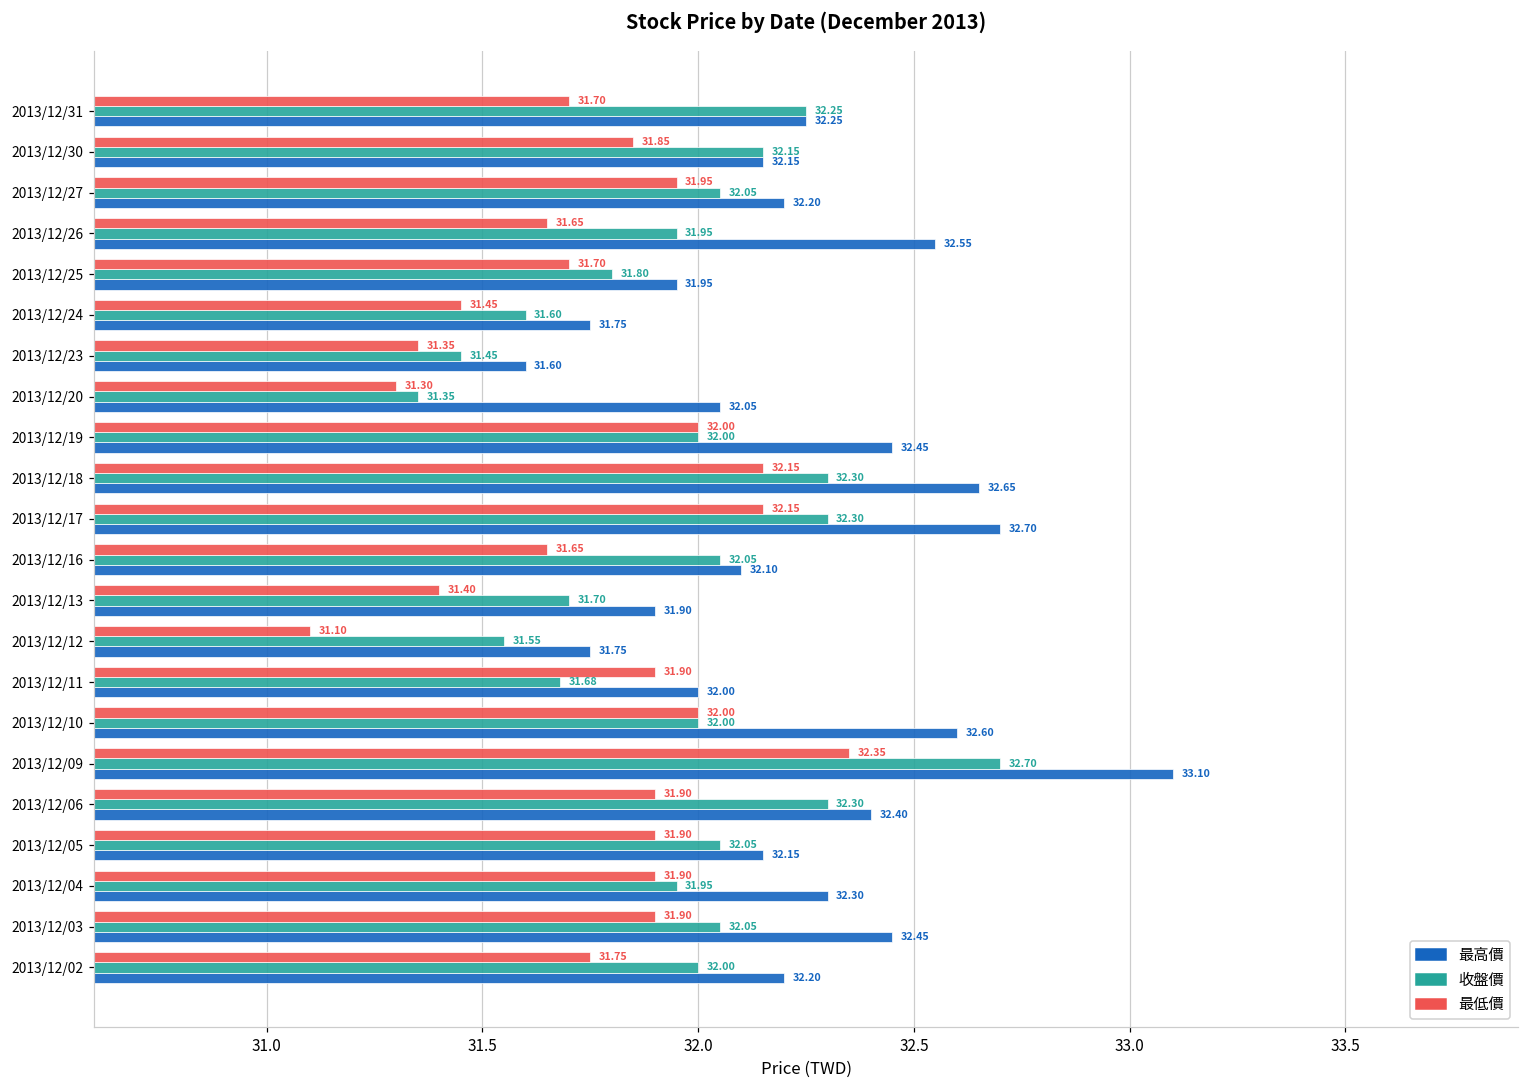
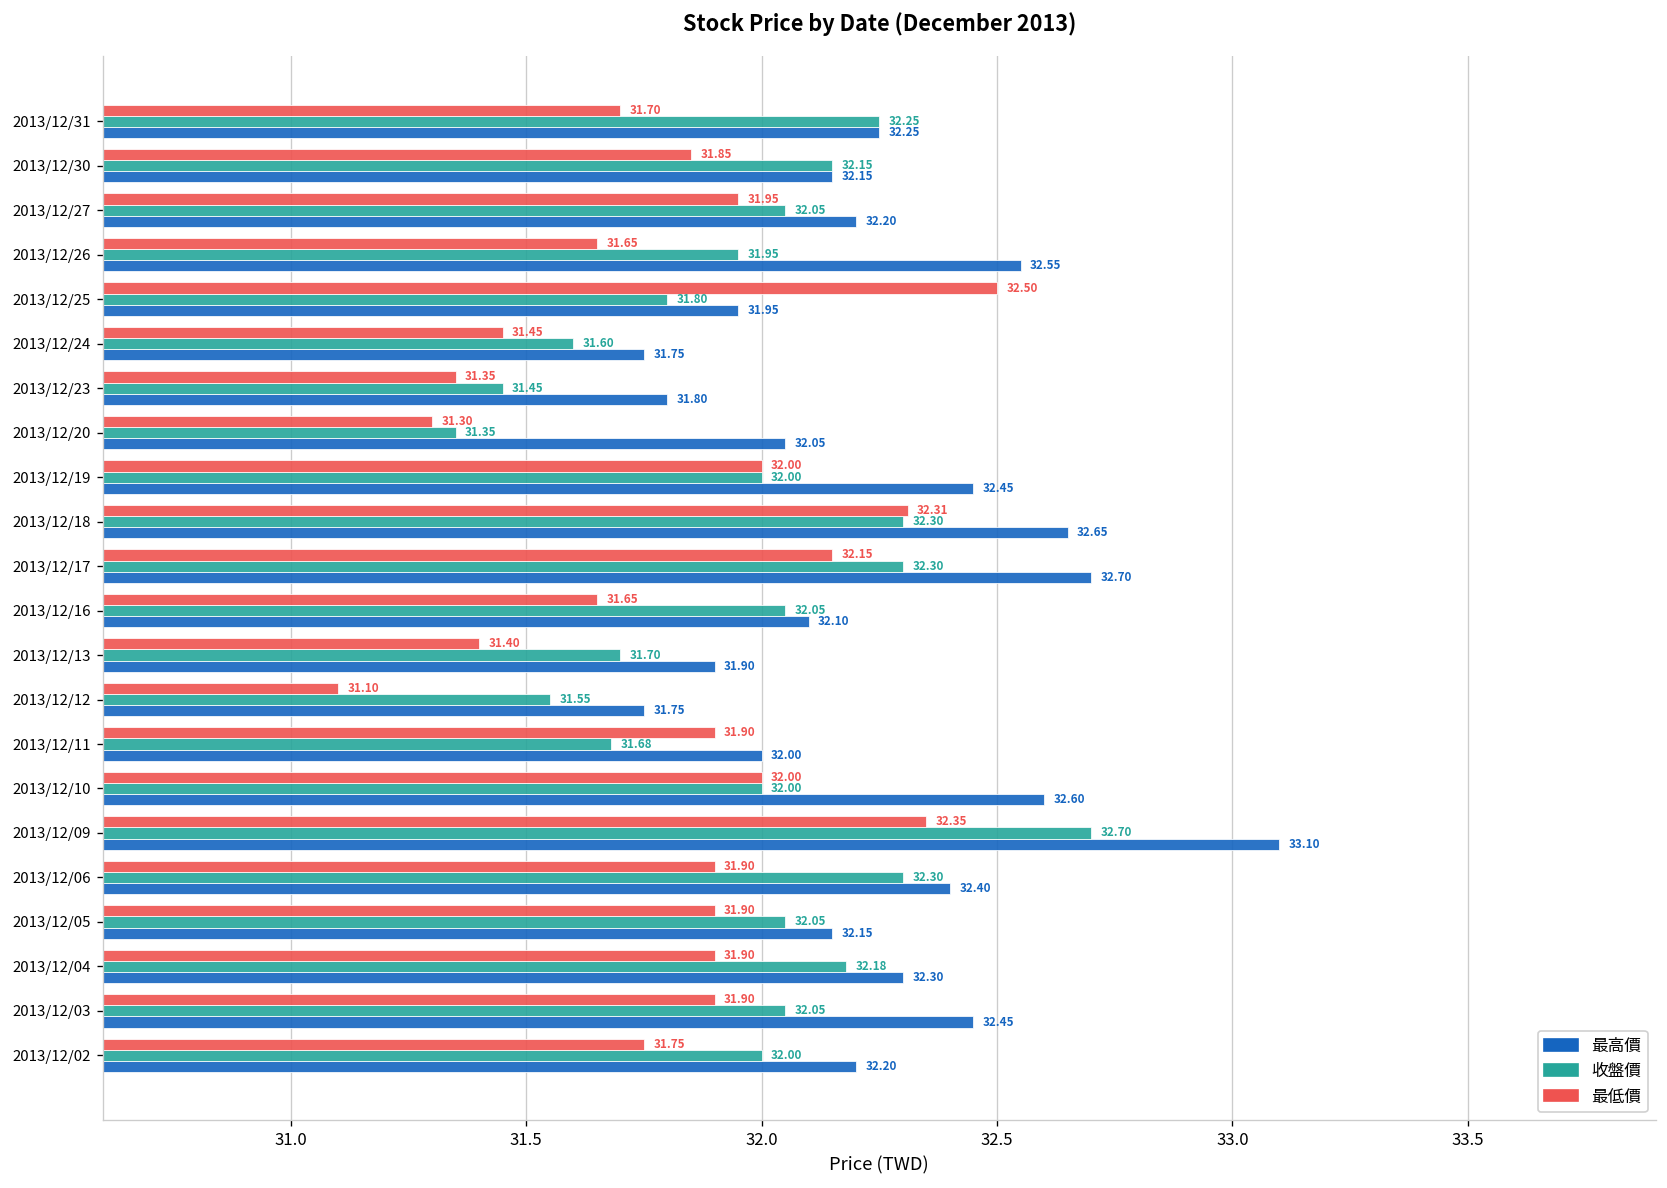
最低價, 2013/12/25: 31.70 -> 32.50
最高價, 2013/12/23: 31.60 -> 31.80
最低價, 2013/12/18: 32.15 -> 32.31
收盤價, 2013/12/04: 31.95 -> 32.18
